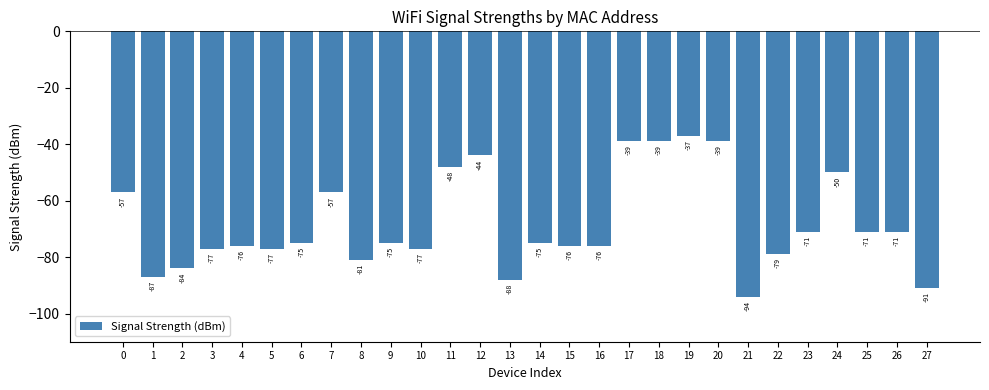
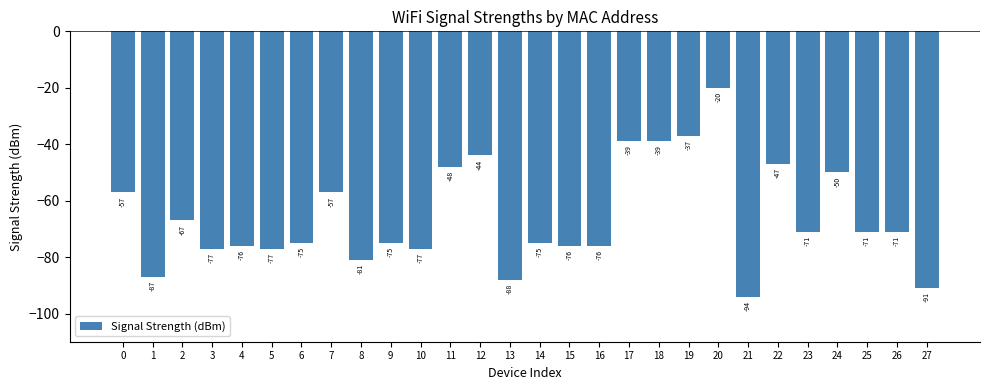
2: -84 -> -67
20: -39 -> -20
22: -79 -> -47
